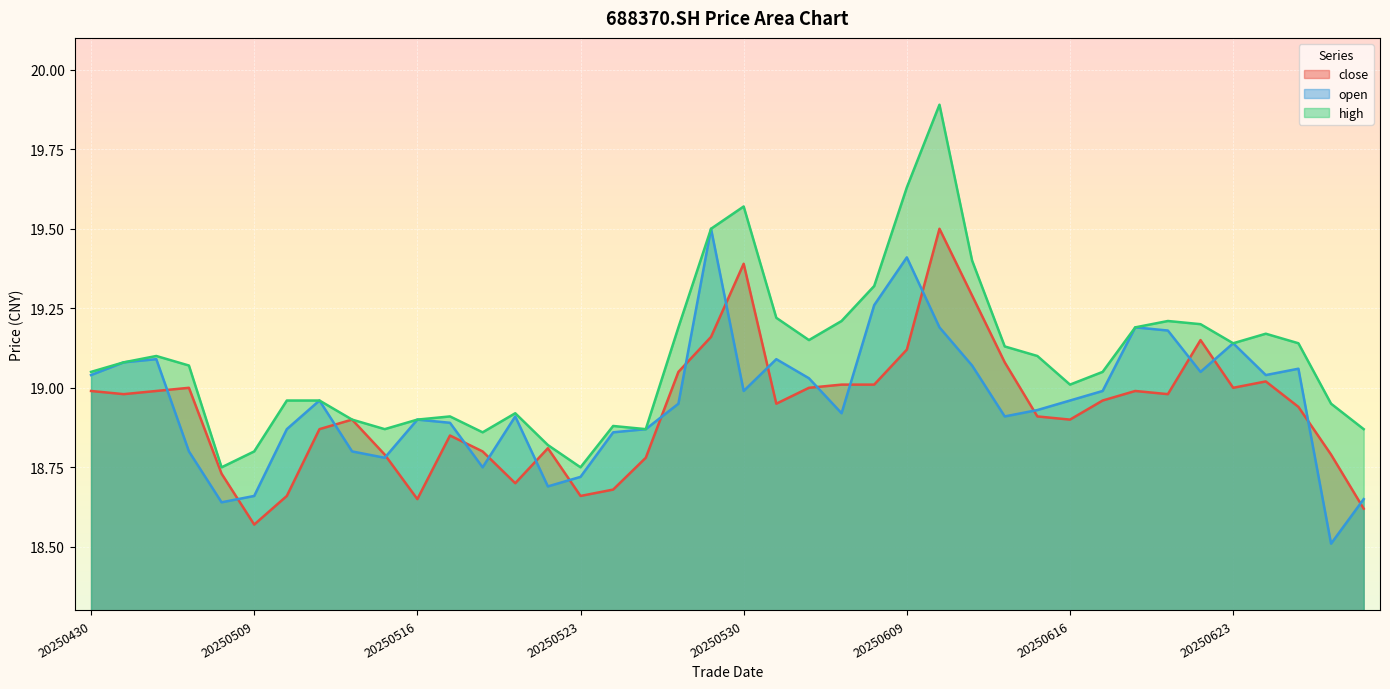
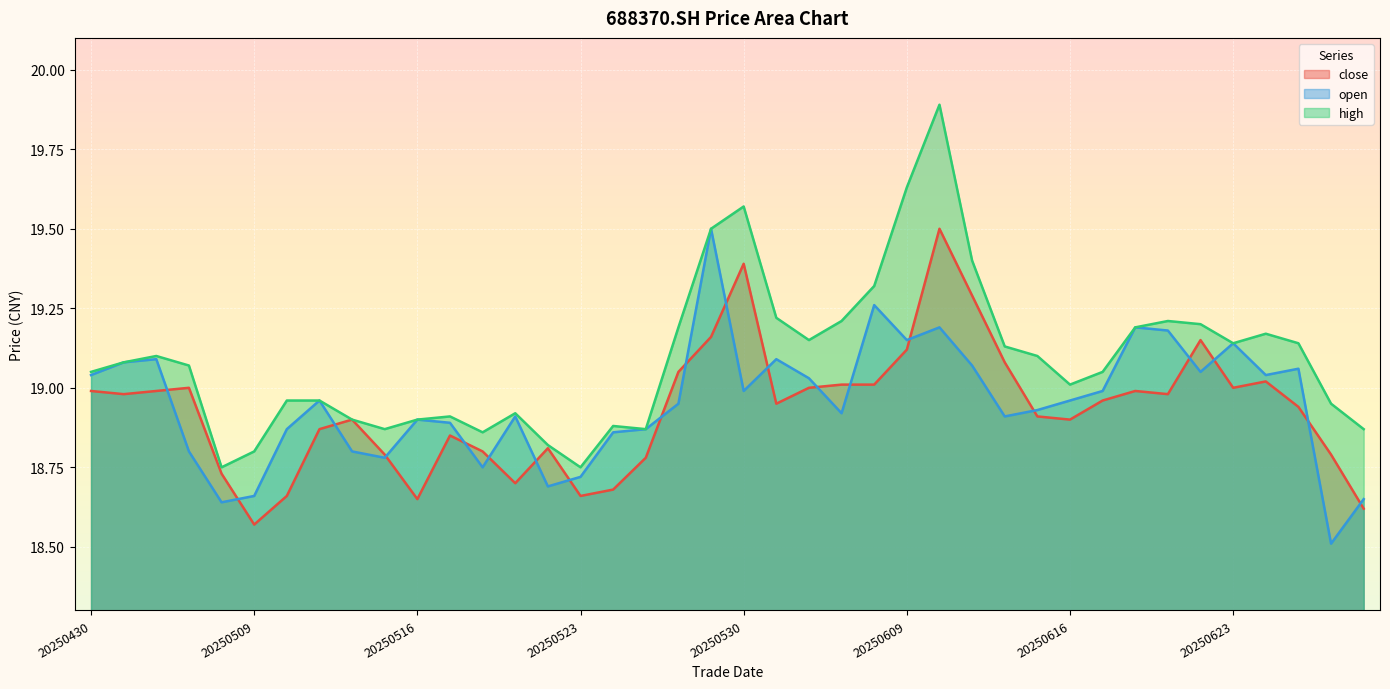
open, 20250609: 19.41 -> 19.15
